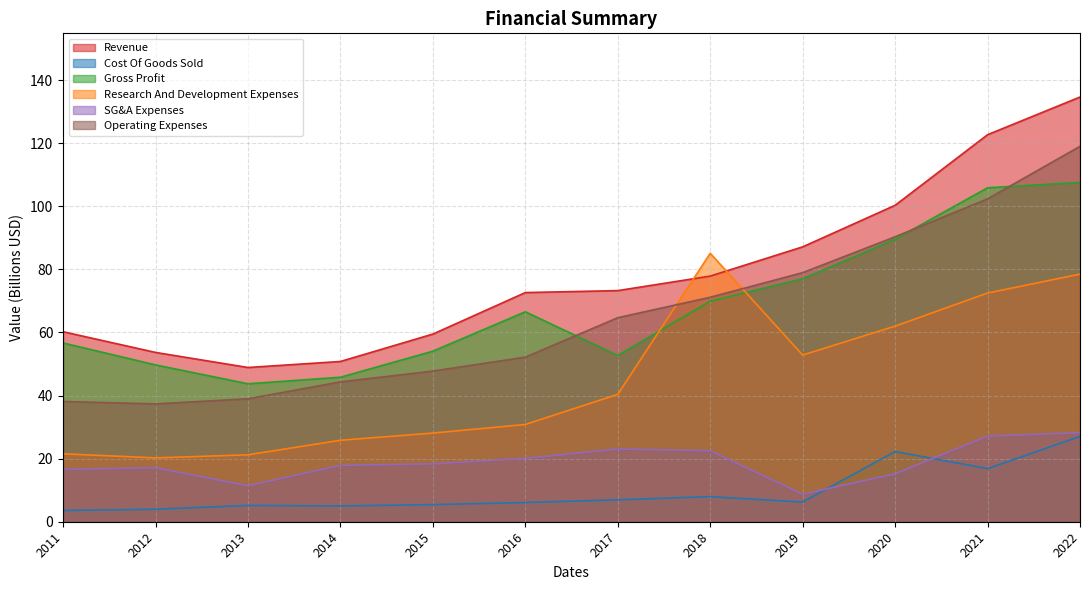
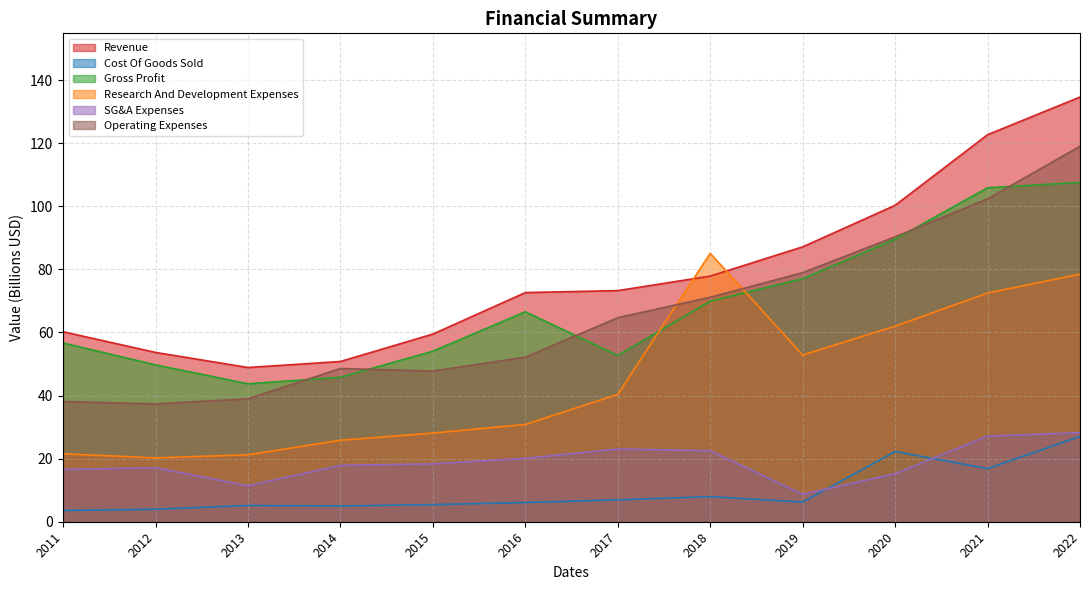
Operating Expenses, 2014: 44 -> 49
